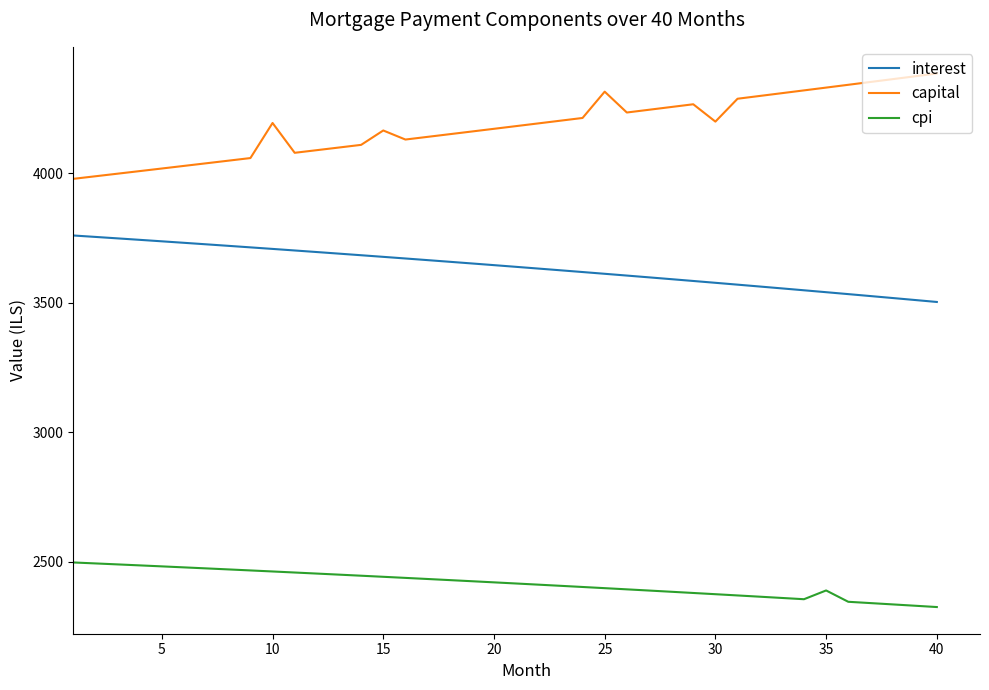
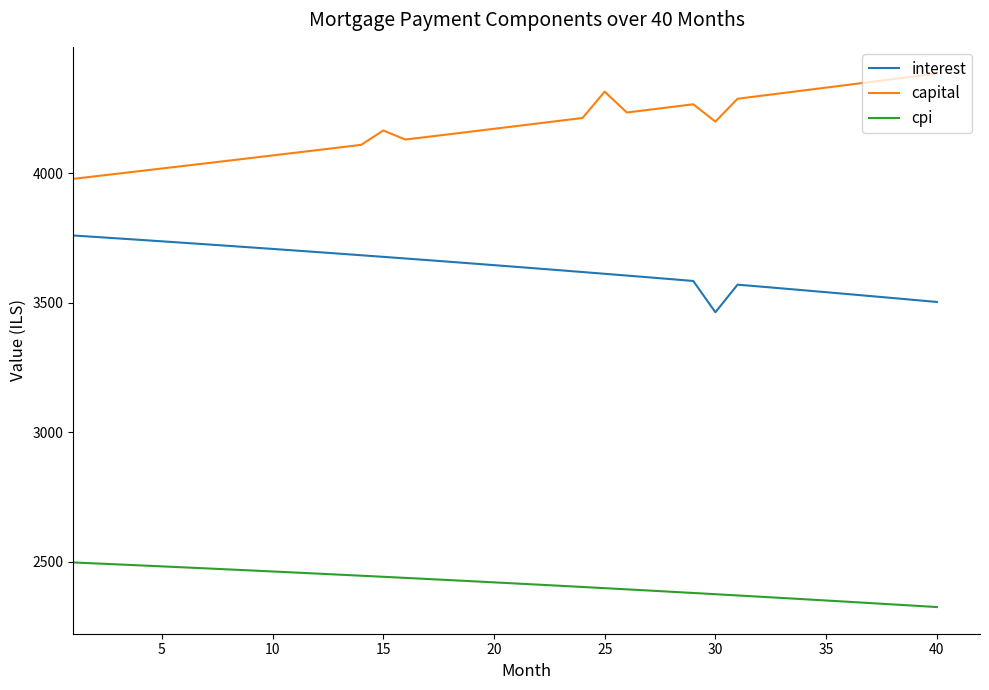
capital, 10: 4190 -> 4070
interest, 30: 3580 -> 3460
cpi, 35: 2390 -> 2350
